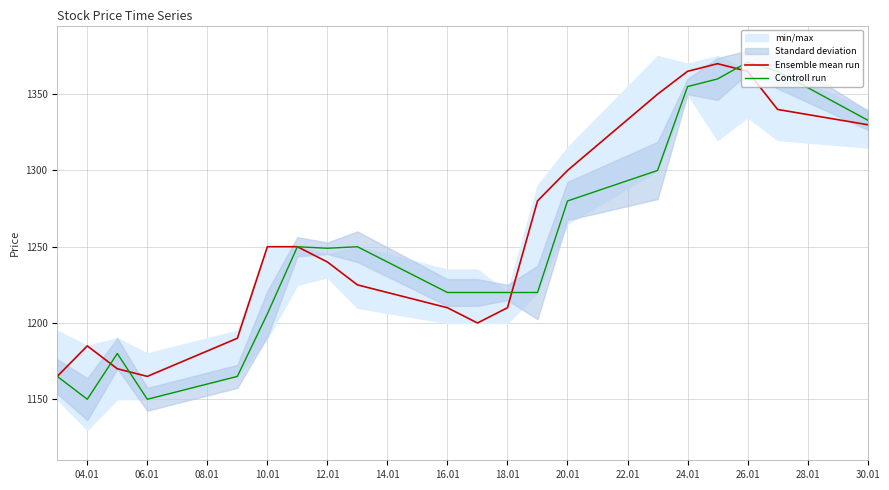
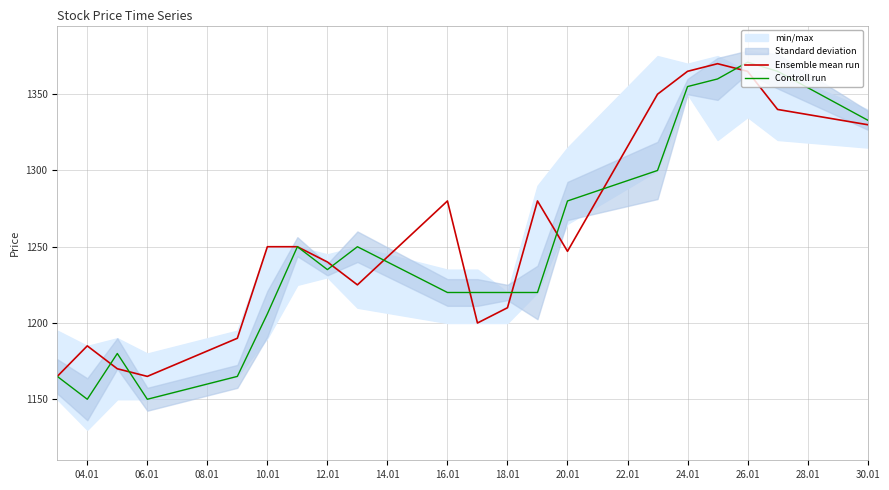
Controll run, 12.01: 1249 -> 1235
Ensemble mean run, 16.01: 1210 -> 1280
Ensemble mean run, 20.01: 1300 -> 1247
